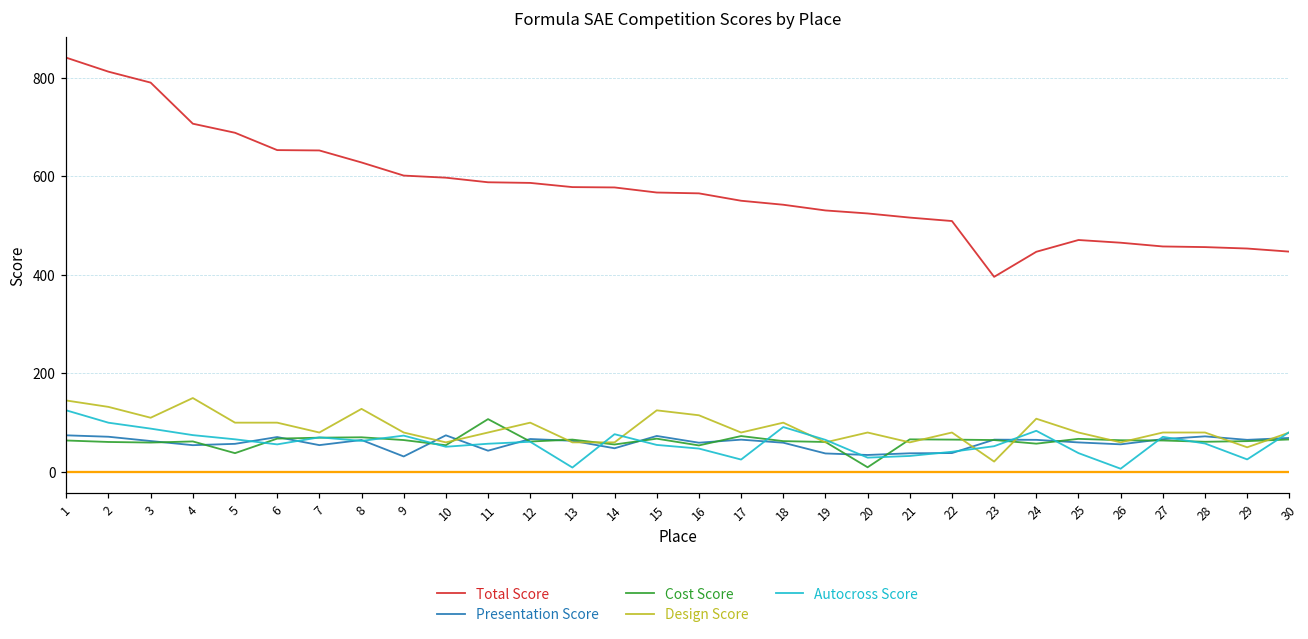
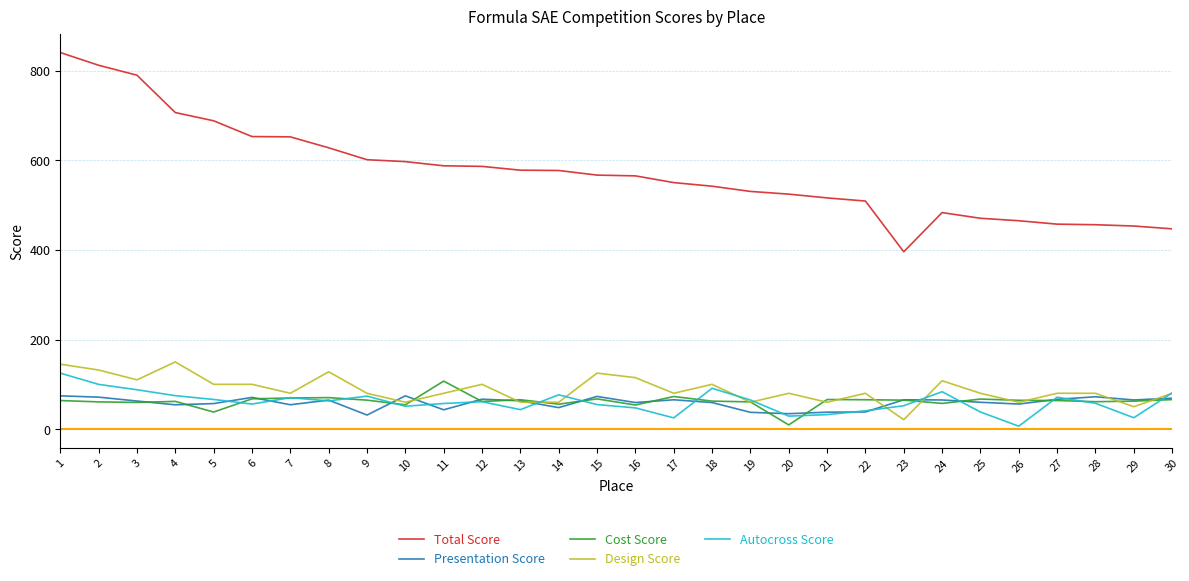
Autocross Score, 13: 10 -> 40
Total Score, 24: 450 -> 480
